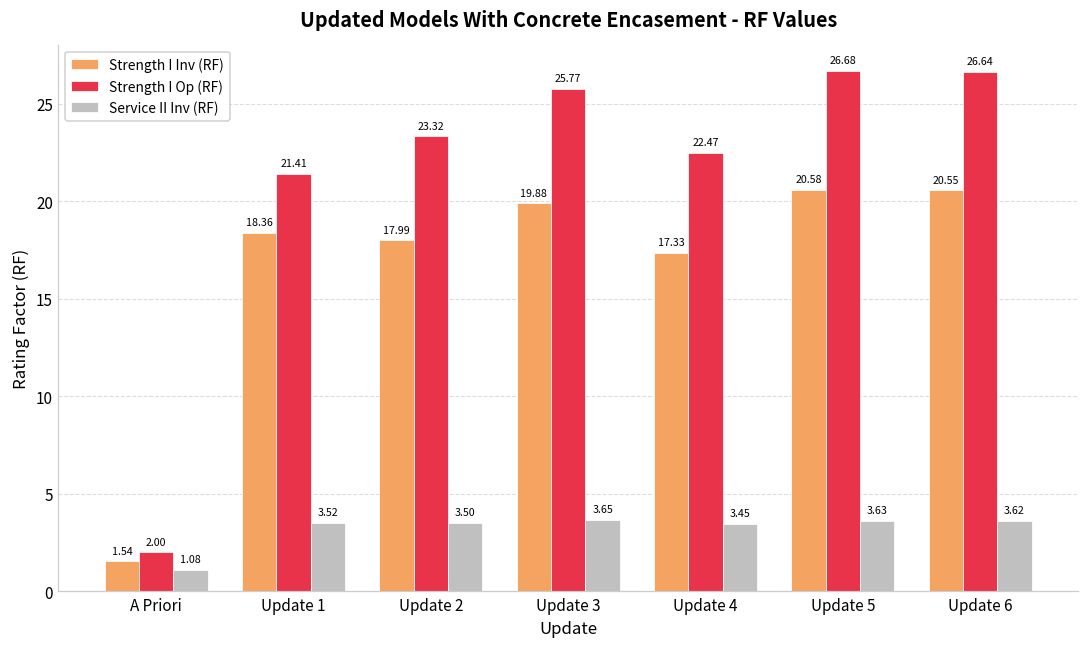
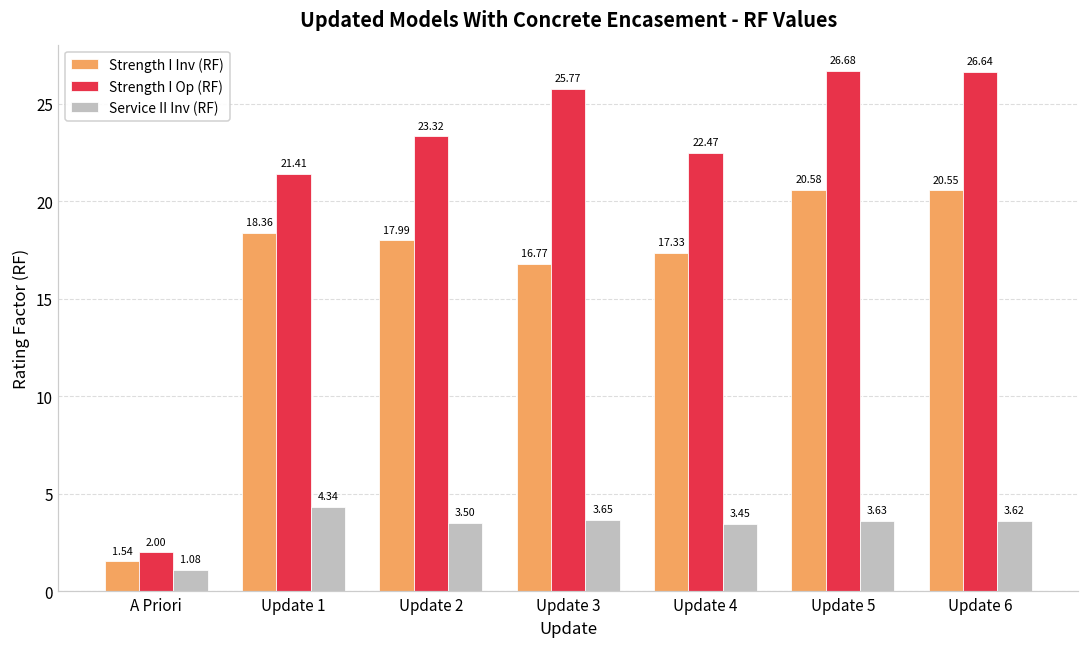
Service II Inv (RF), Update 1: 3.52 -> 4.34
Strength I Inv (RF), Update 3: 19.88 -> 16.77
